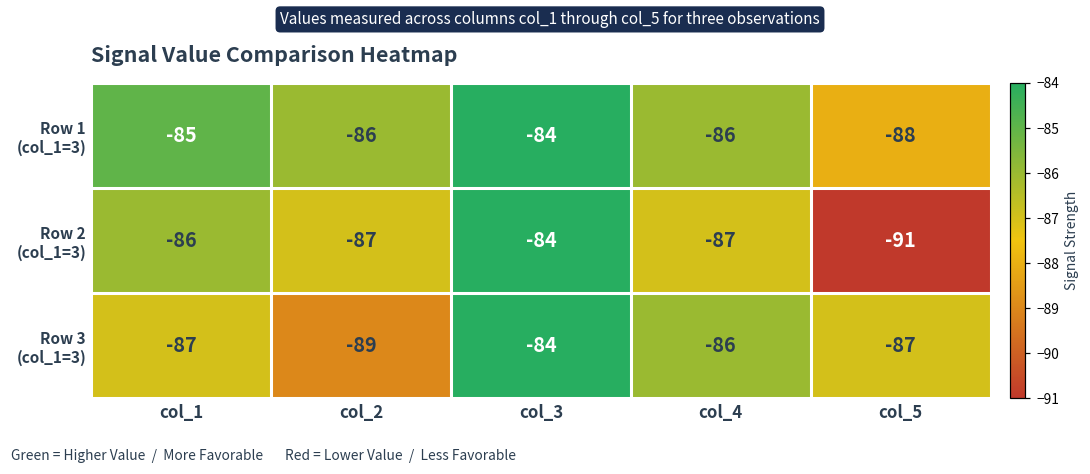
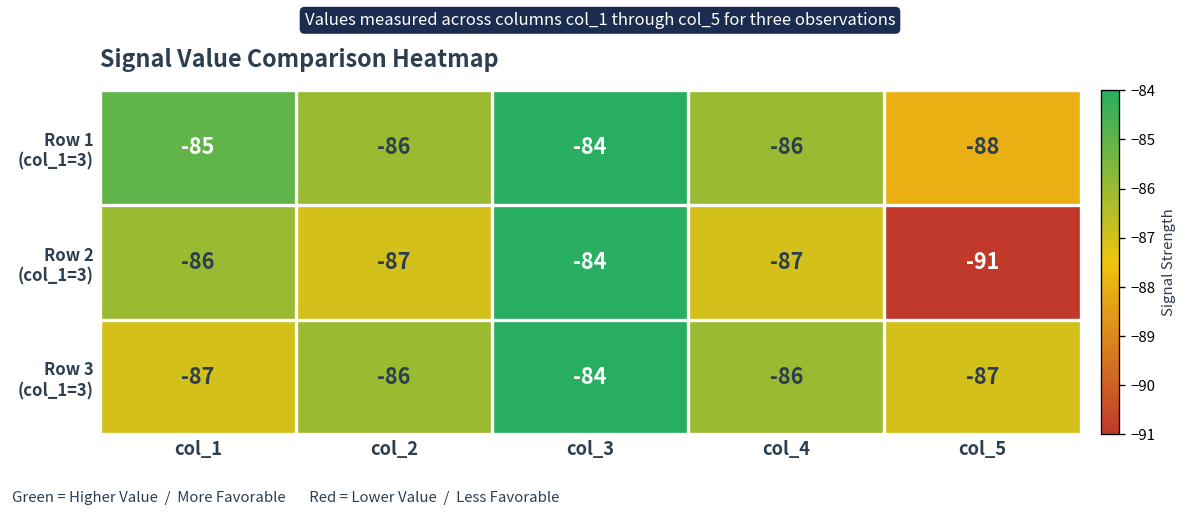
Row 3 (col_1=3), col_2: -89 -> -86
